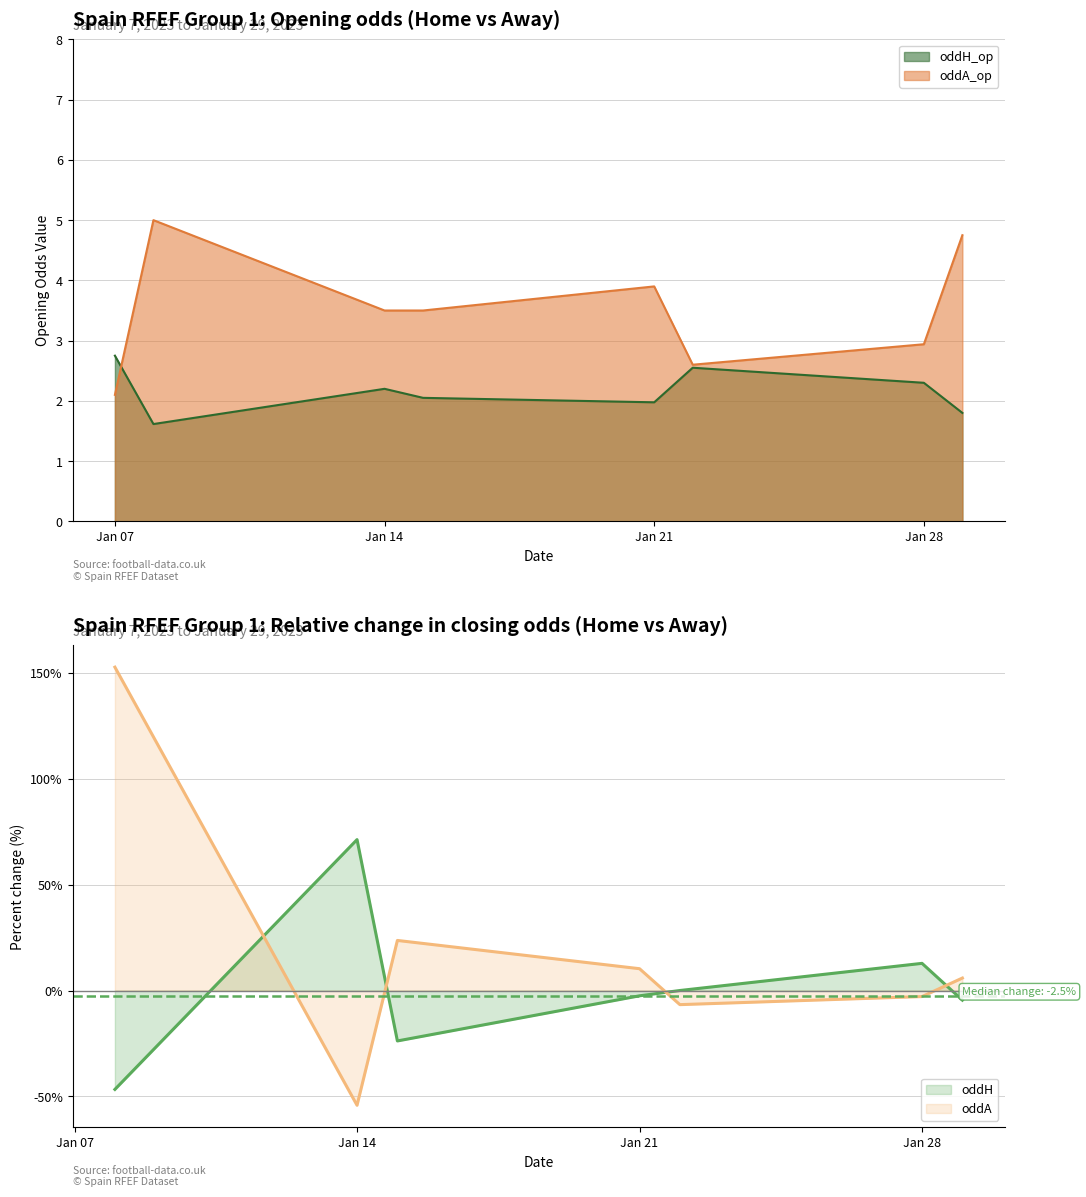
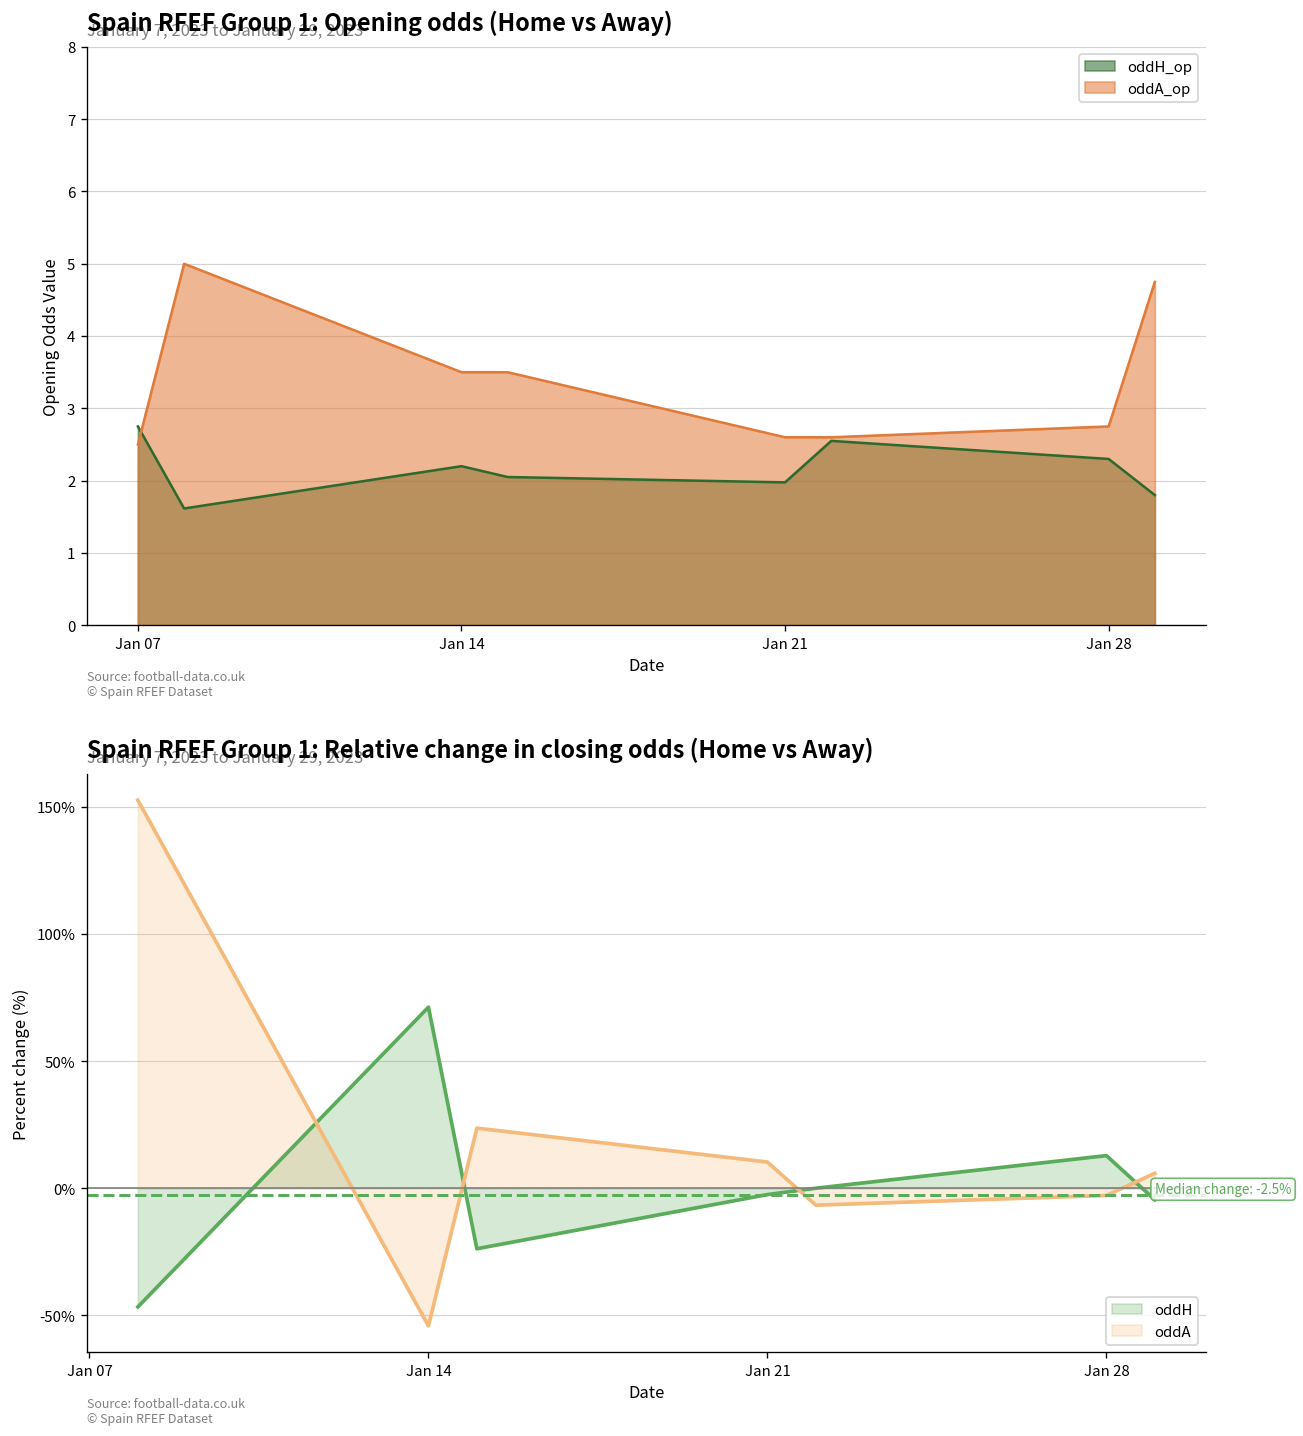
Spain RFEF Group 1: Opening odds (Home vs Away), oddA_op, Jan 07: 2.1 -> 2.5
Spain RFEF Group 1: Opening odds (Home vs Away), oddA_op, Jan 21: 3.9 -> 2.6
Spain RFEF Group 1: Opening odds (Home vs Away), oddA_op, Jan 28: 2.9 -> 2.8
